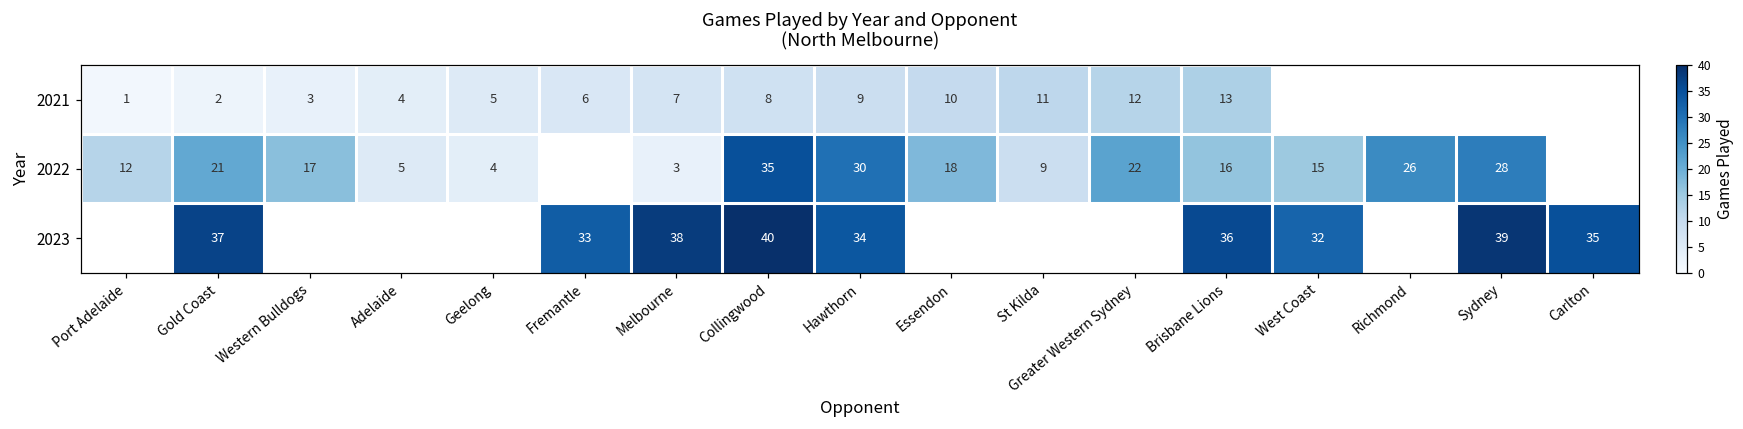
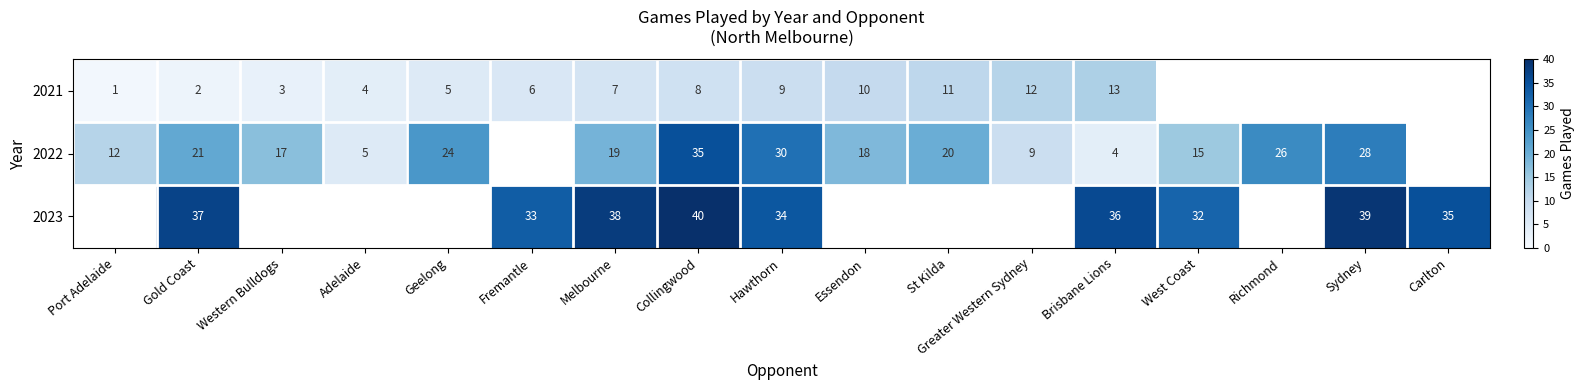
2022, Geelong: 4 -> 24
2022, Melbourne: 3 -> 19
2022, St Kilda: 9 -> 20
2022, Greater Western Sydney: 22 -> 9
2022, Brisbane Lions: 16 -> 4
